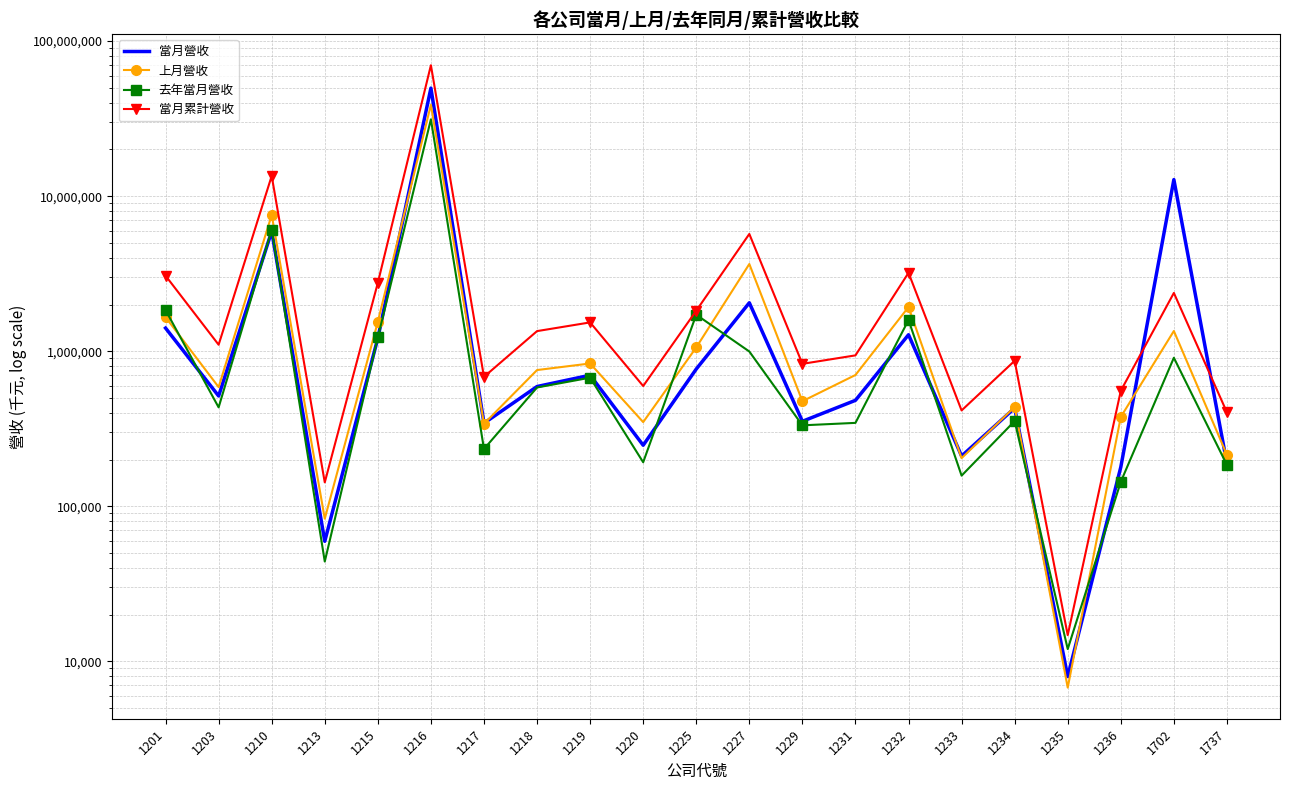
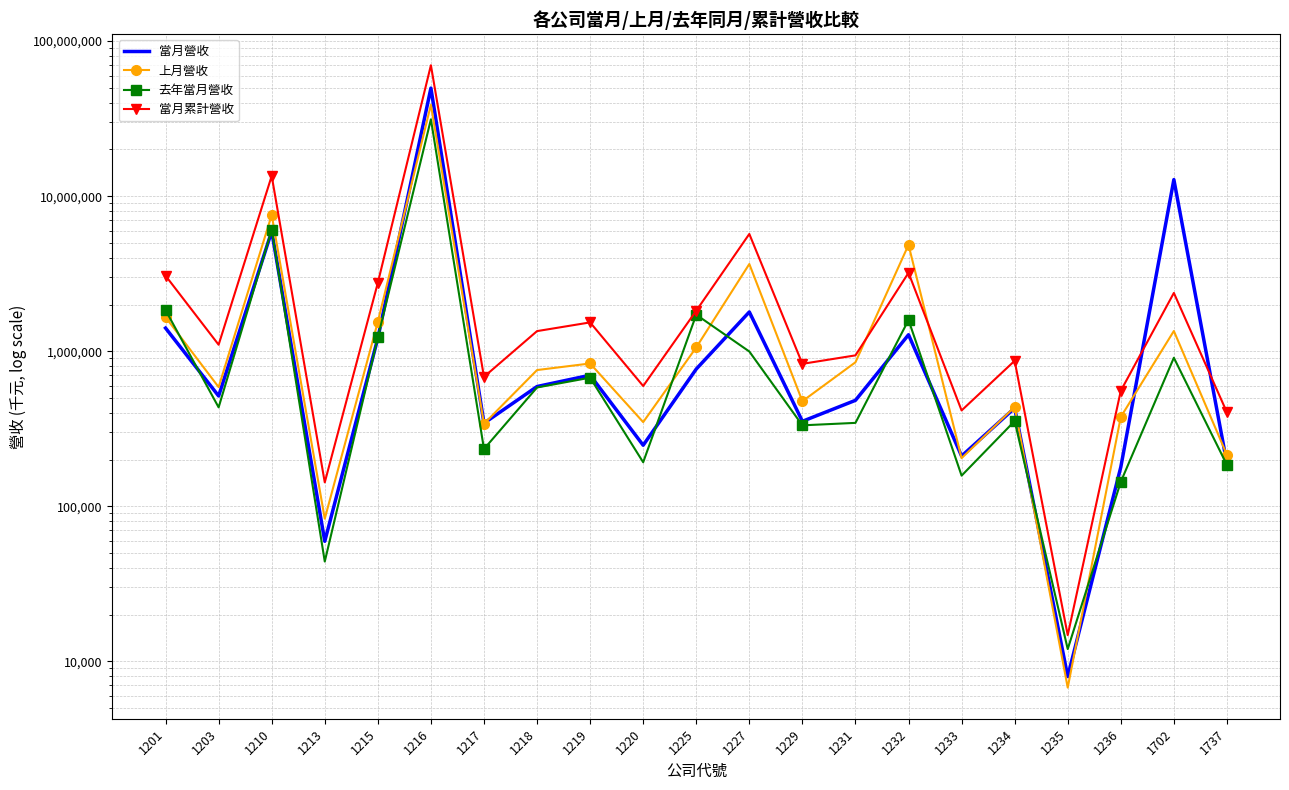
當月營收, 1227: 2,100,000 -> 1,800,000
上月營收, 1231: 700,000 -> 800,000
上月營收, 1232: 1,900,000 -> 4,900,000
